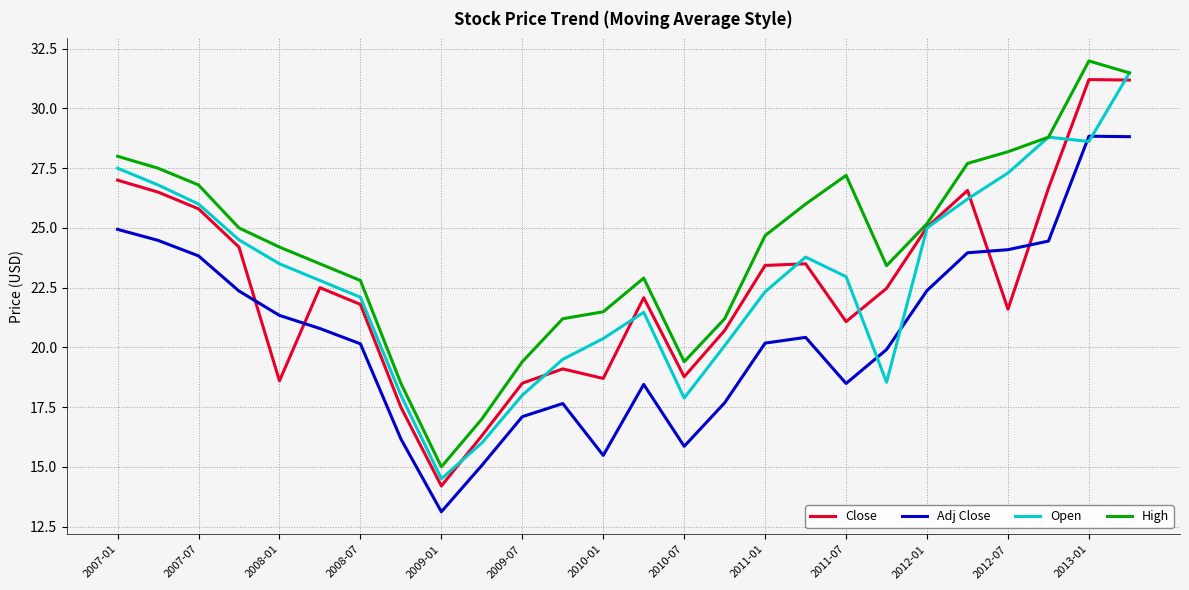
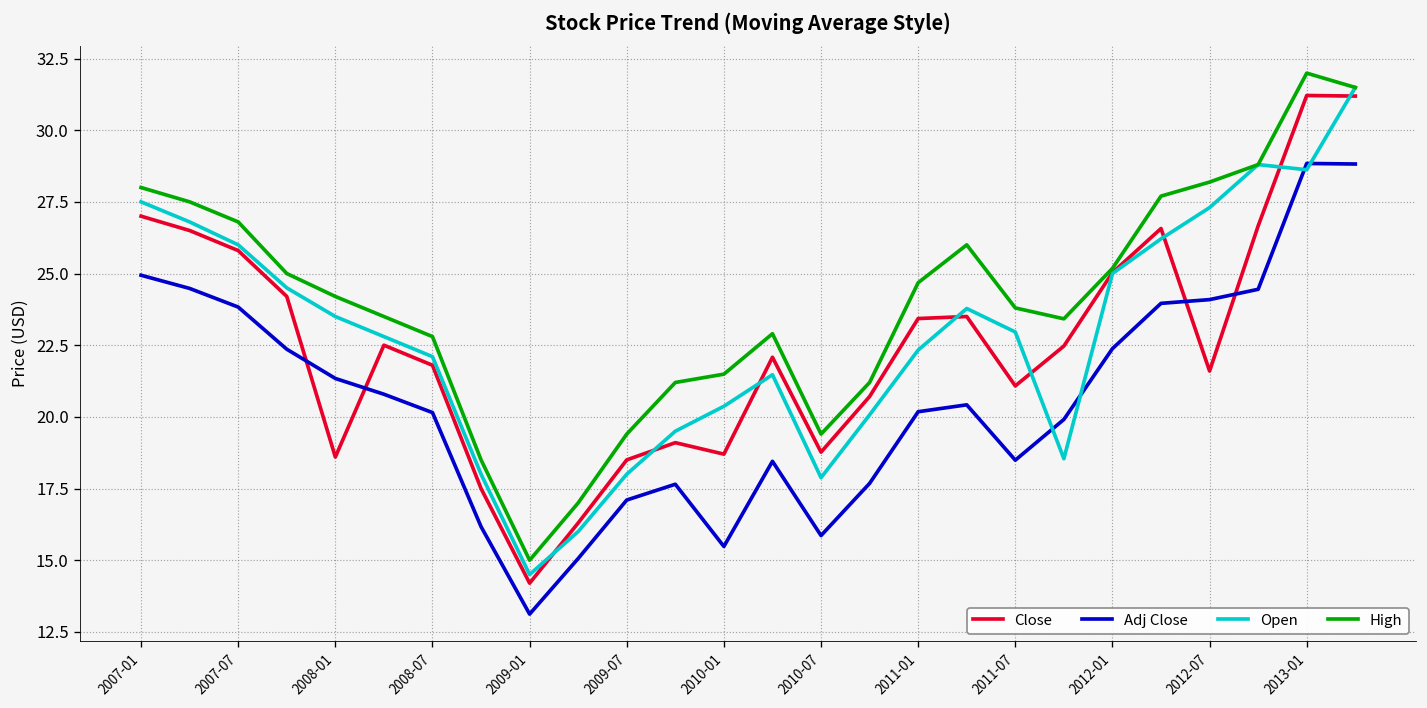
High, 2011-07: 27.2 -> 23.8
